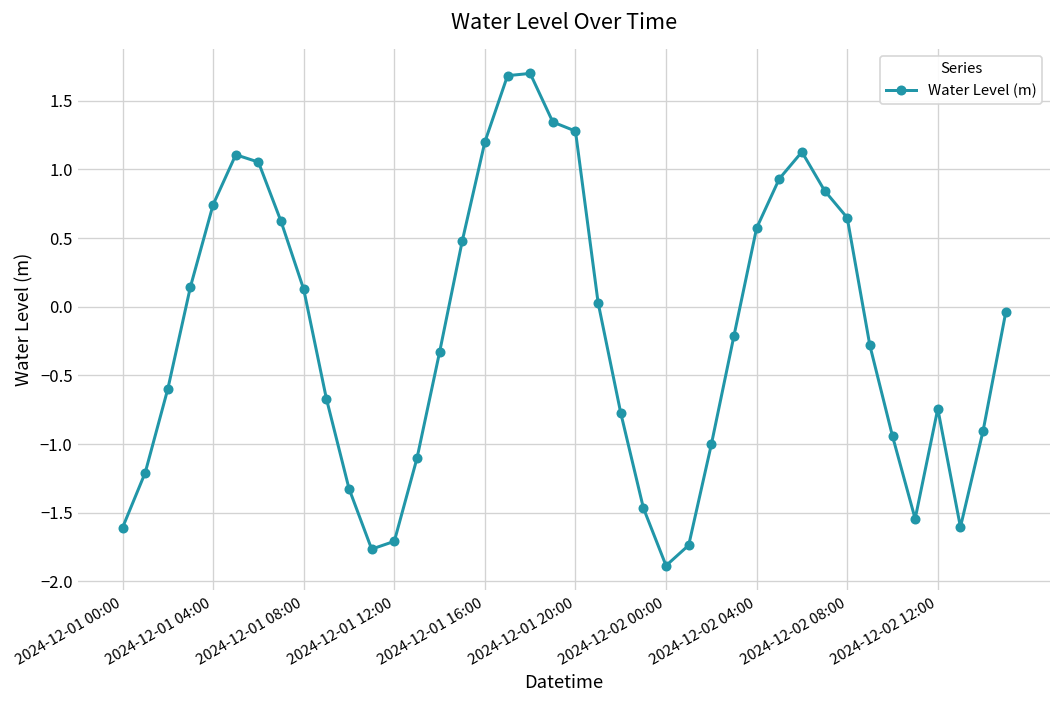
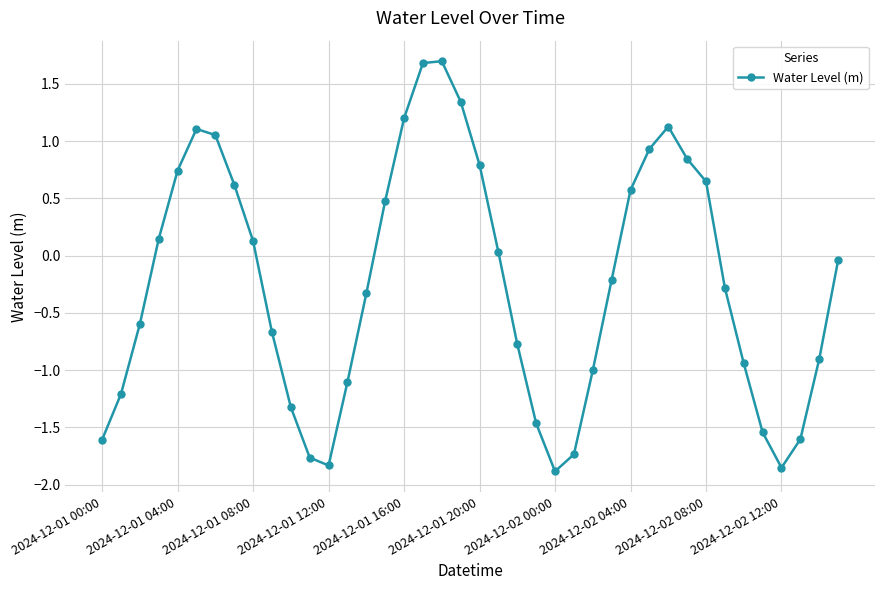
2024-12-01 12:00: -1.71 -> -1.83
2024-12-01 20:00: 1.28 -> 0.79
2024-12-02 12:00: -0.74 -> -1.85
